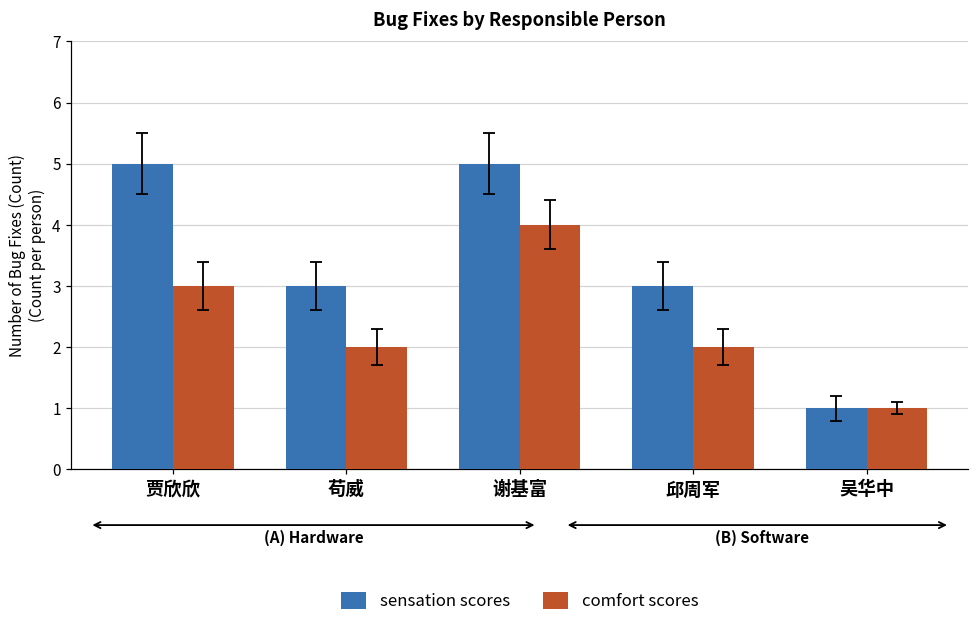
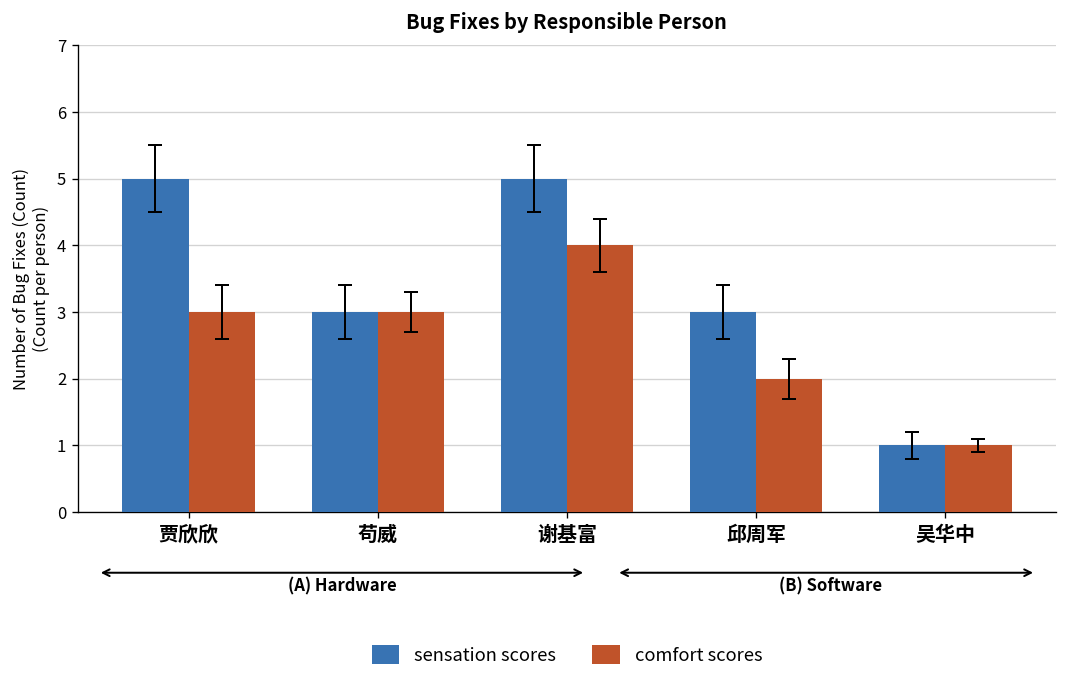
comfort scores, 苟威: 2 -> 3
